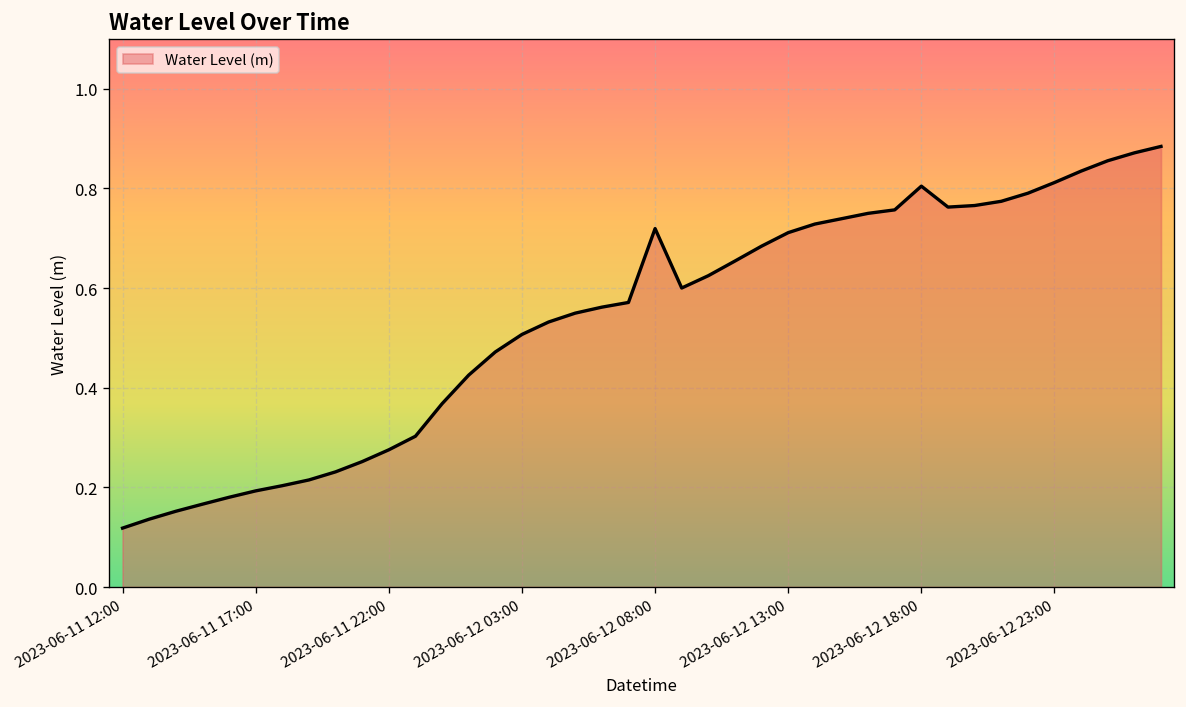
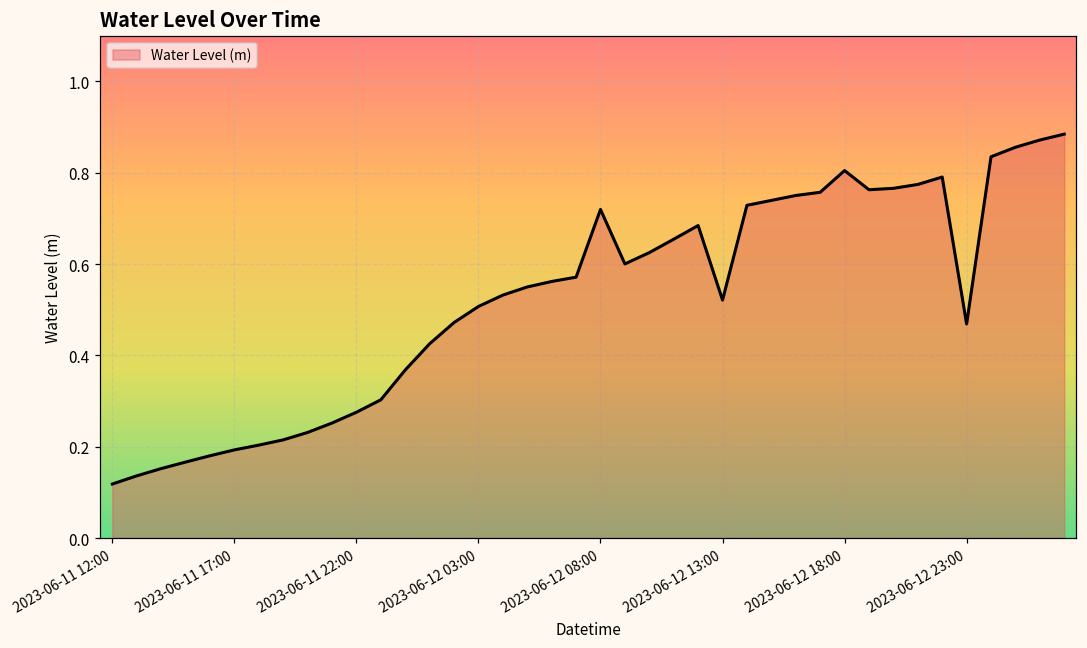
2023-06-12 13:00: 0.71 -> 0.52
2023-06-12 23:00: 0.81 -> 0.47
